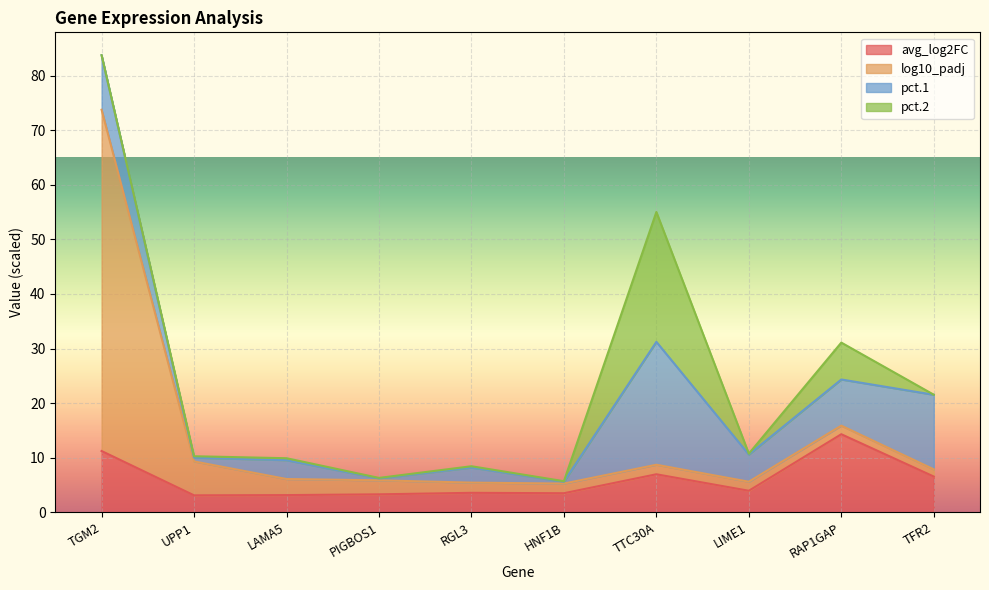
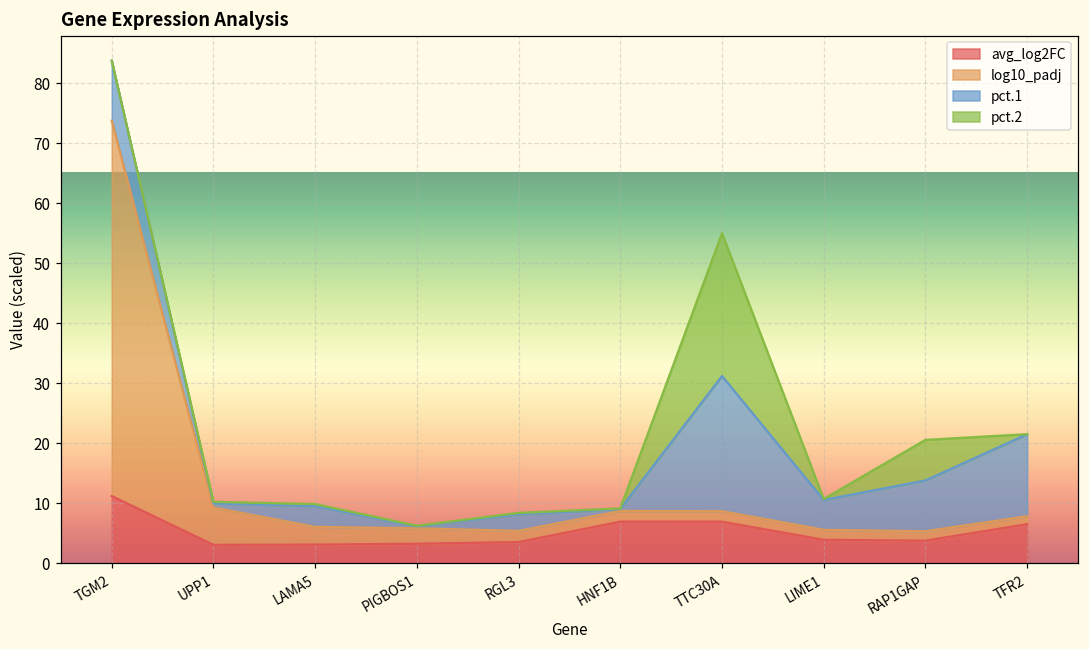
avg_log2FC, HNF1B: 3 -> 7
avg_log2FC, RAP1GAP: 14 -> 4
